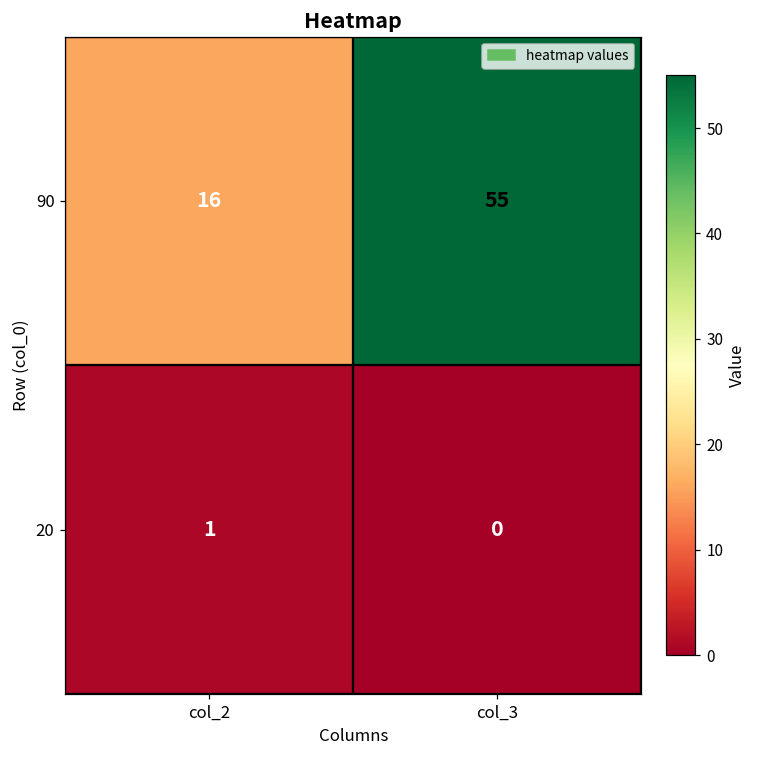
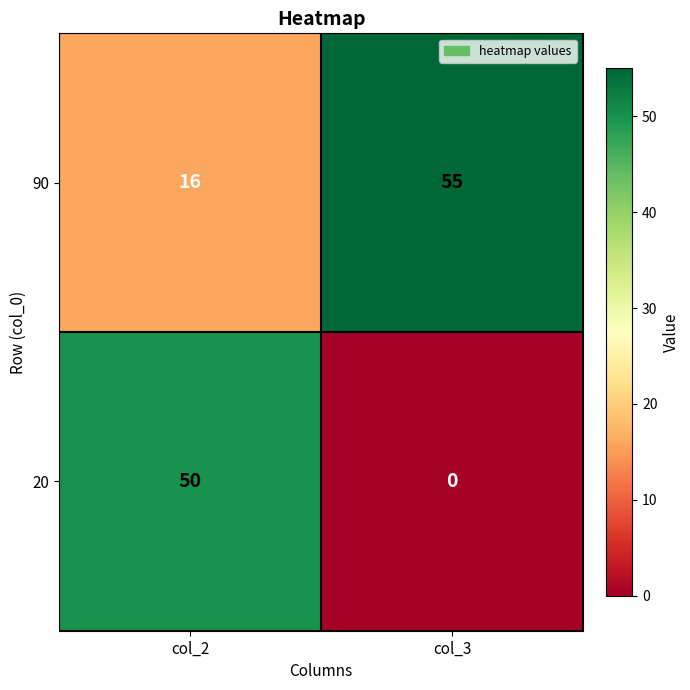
20, col_2: 1 -> 50
